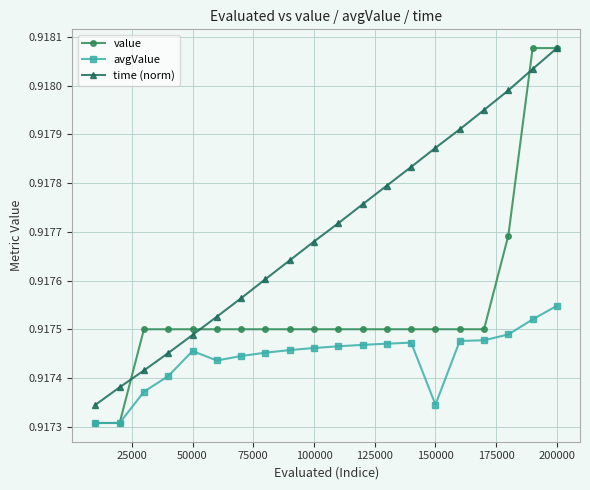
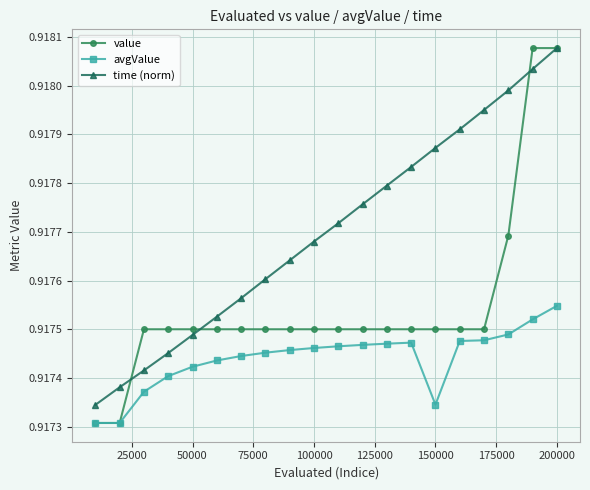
avgValue, 50000: 0.91746 -> 0.91742
